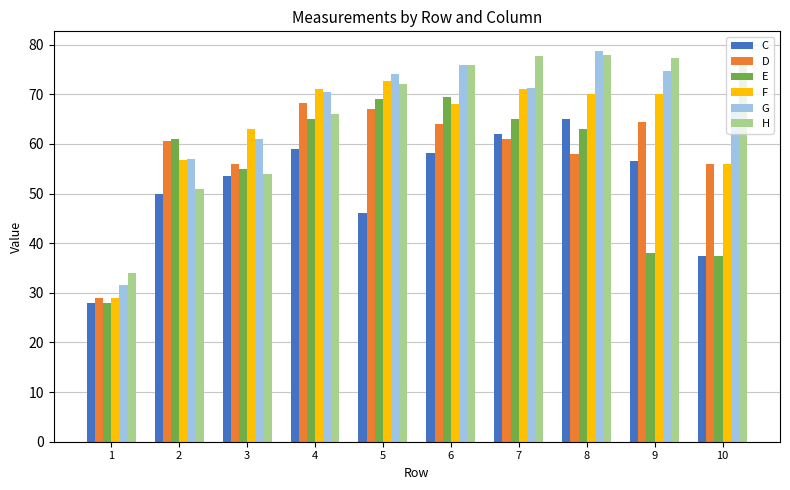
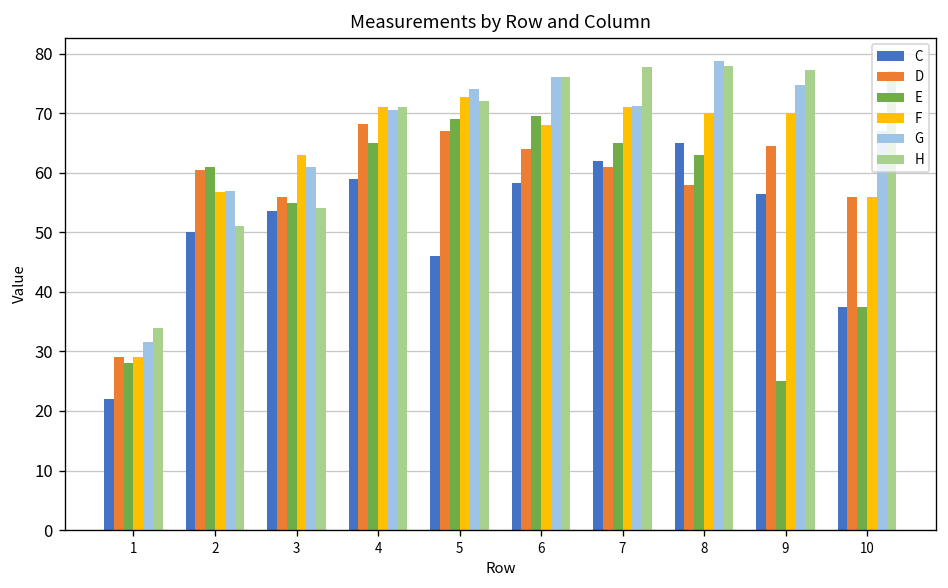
C, 1: 28 -> 22
H, 4: 66 -> 71
E, 9: 38 -> 25
